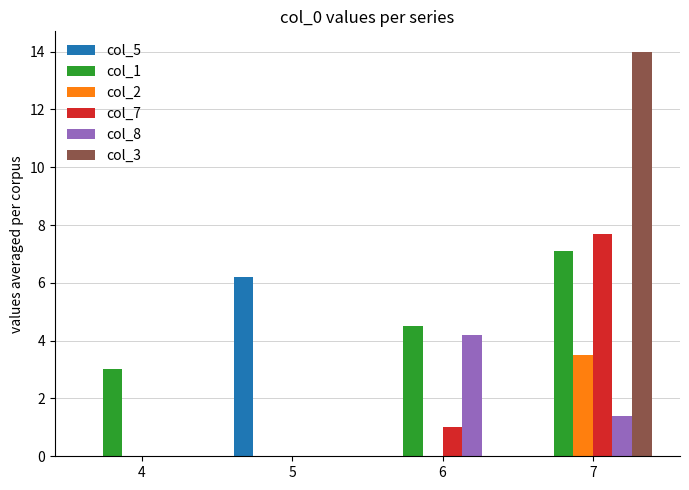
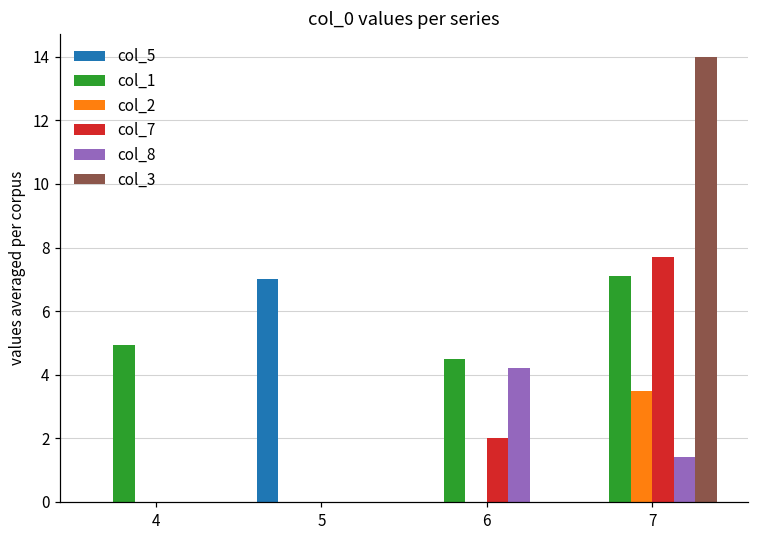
col_1, 4: 3.0 -> 5.0
col_5, 5: 6.2 -> 7.0
col_7, 6: 1 -> 2
